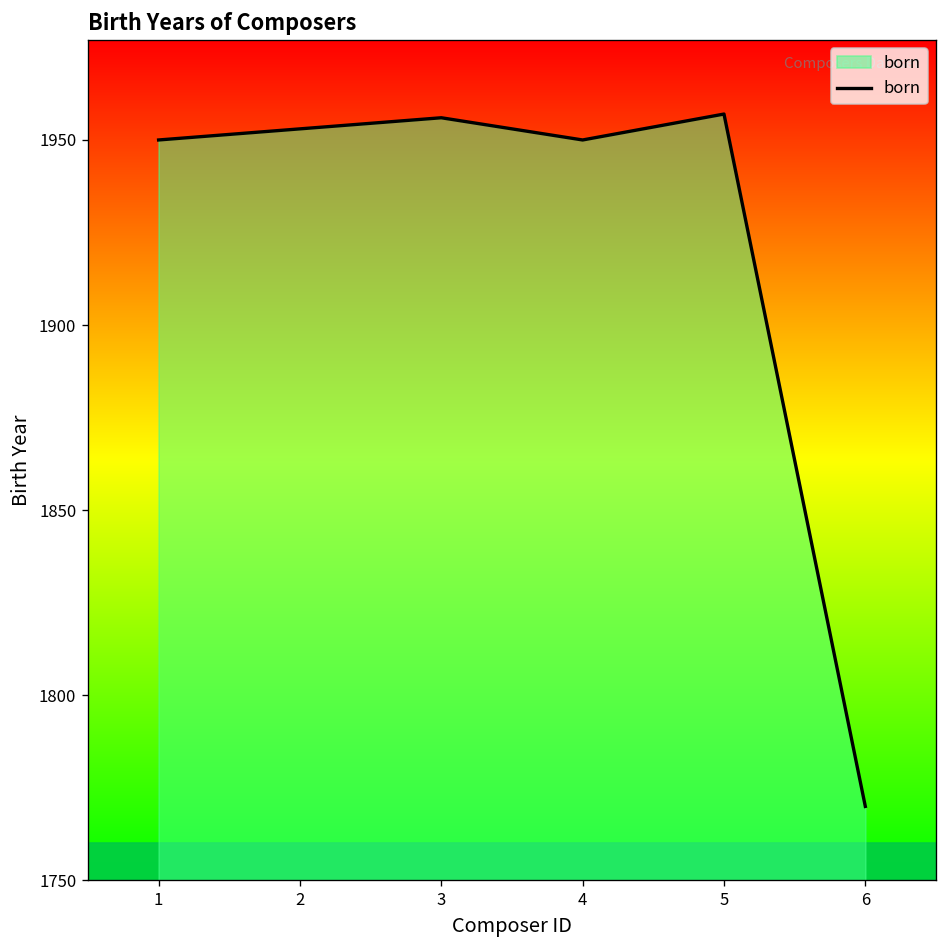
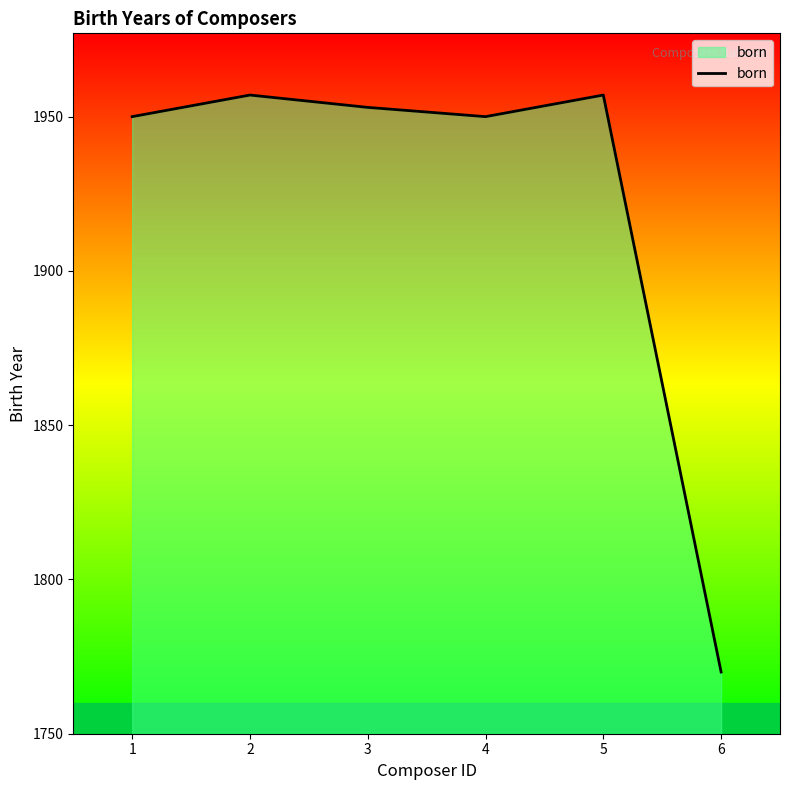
2: 1953 -> 1957
3: 1956 -> 1953
